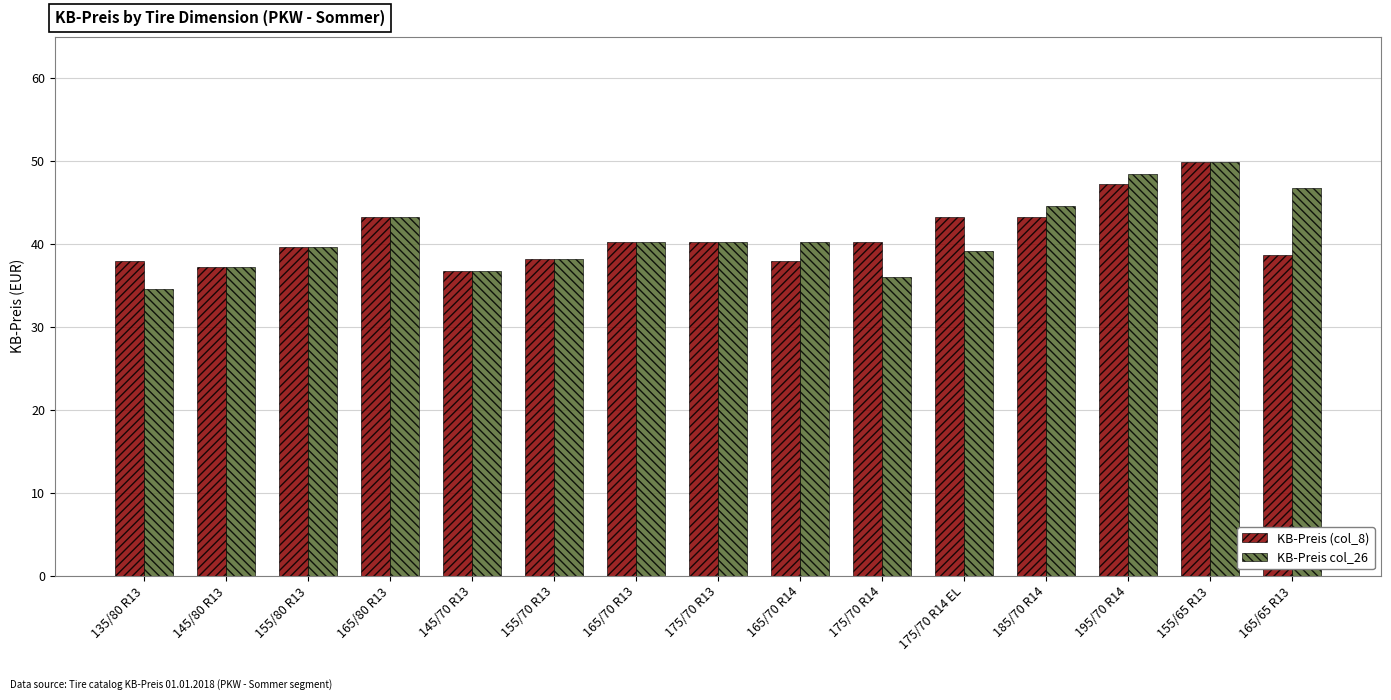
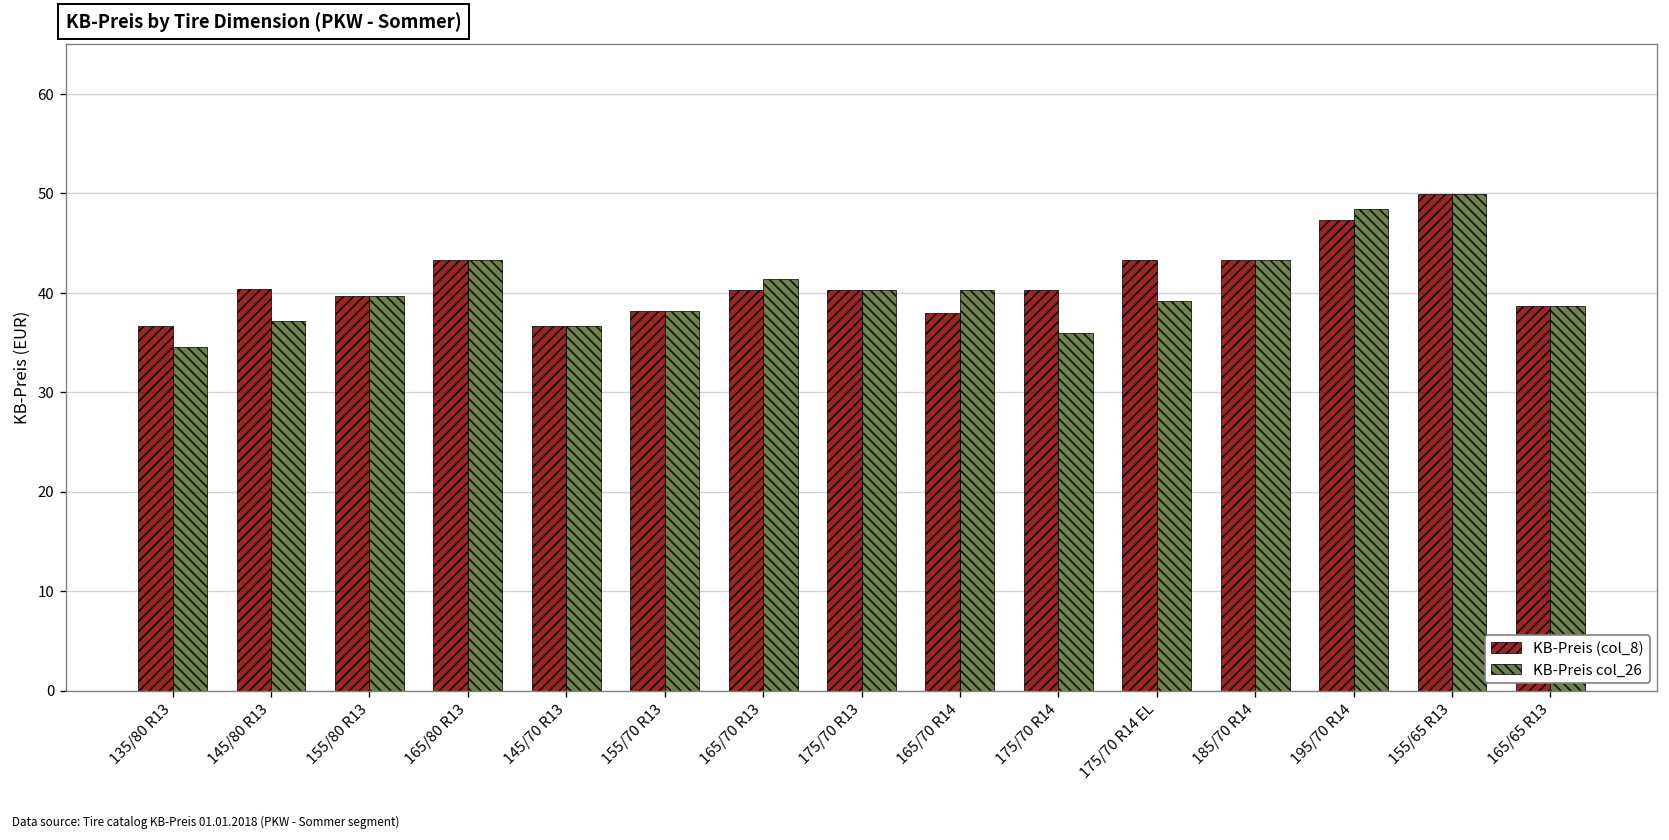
KB-Preis (col_8), 135/80 R13: 38 -> 37
KB-Preis (col_8), 145/80 R13: 37 -> 40
KB-Preis col_26, 165/70 R13: 40 -> 41
KB-Preis col_26, 185/70 R14: 45 -> 43
KB-Preis col_26, 165/65 R13: 47 -> 39
